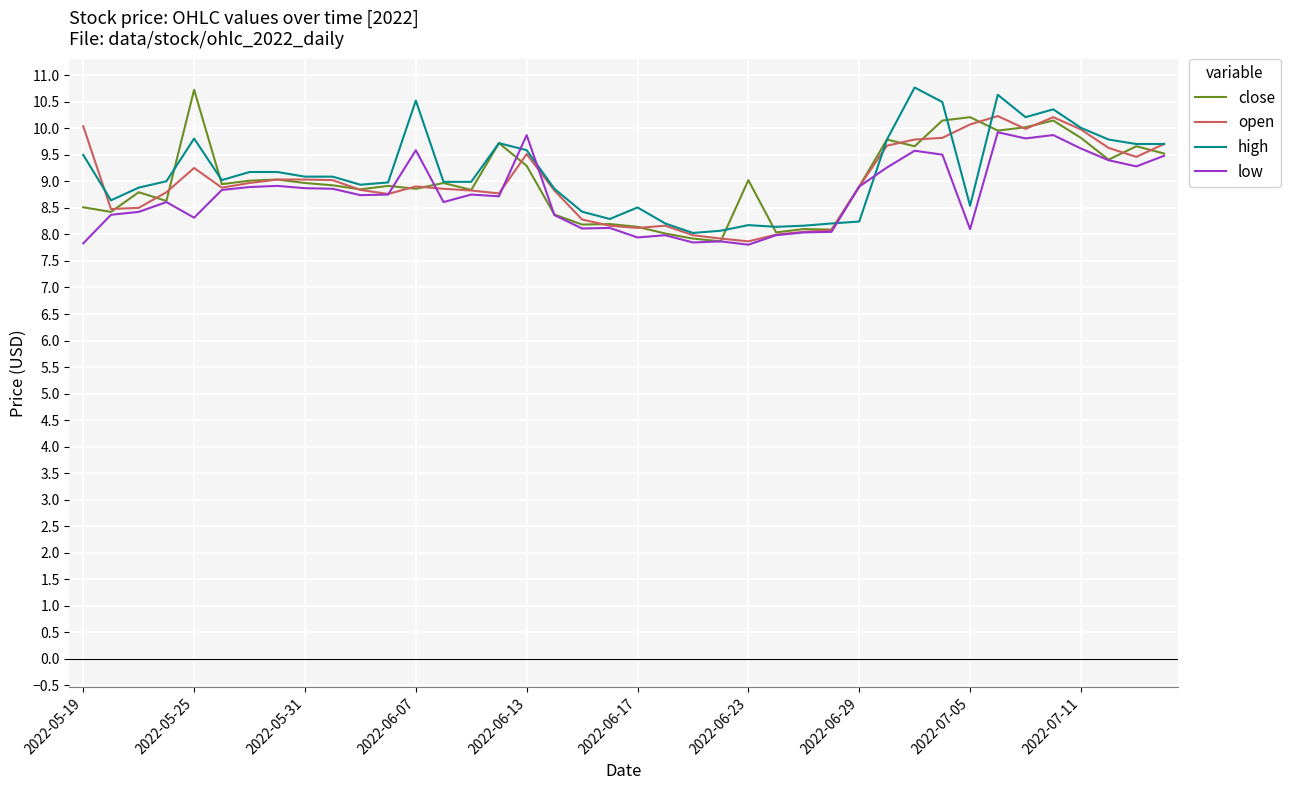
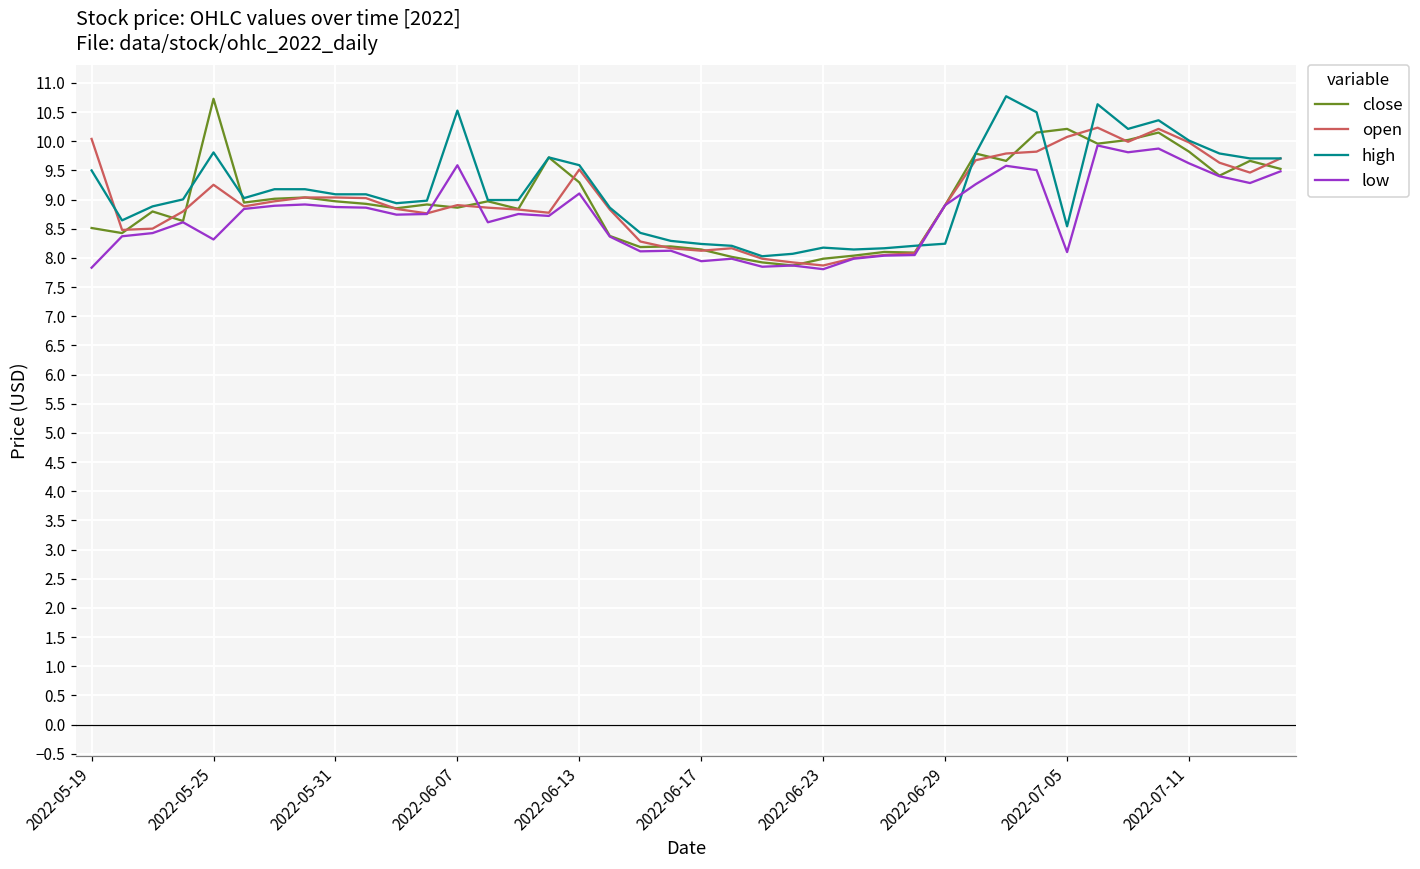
low, 2022-06-13: 9.9 -> 9.1
high, 2022-06-17: 8.5 -> 8.2
close, 2022-06-23: 9.0 -> 8.0
